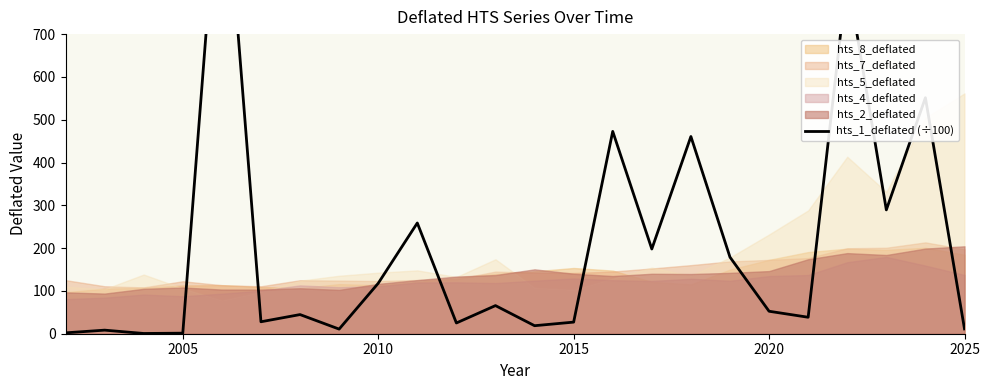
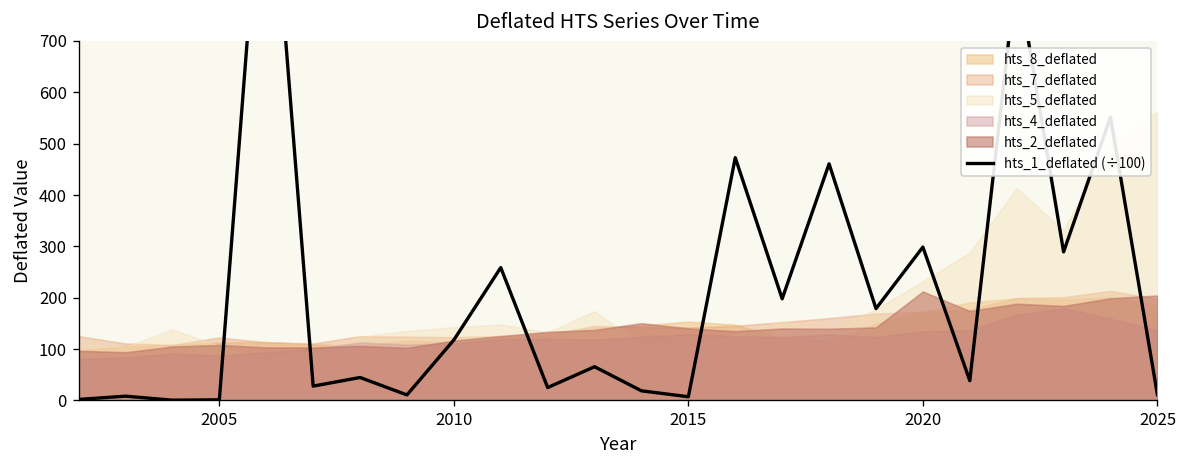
hts_1_deflated (÷100), 2015: 30 -> 10
hts_1_deflated (÷100), 2020: 50 -> 300
hts_2_deflated, 2020: 150 -> 210
